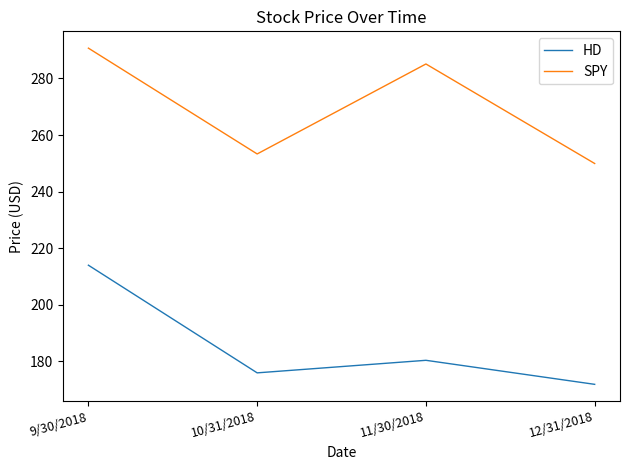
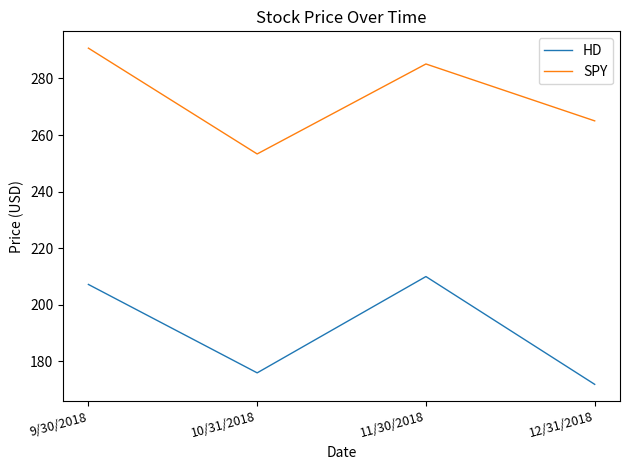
HD, 9/30/2018: 214 -> 207
HD, 11/30/2018: 180 -> 210
SPY, 12/31/2018: 250 -> 265
